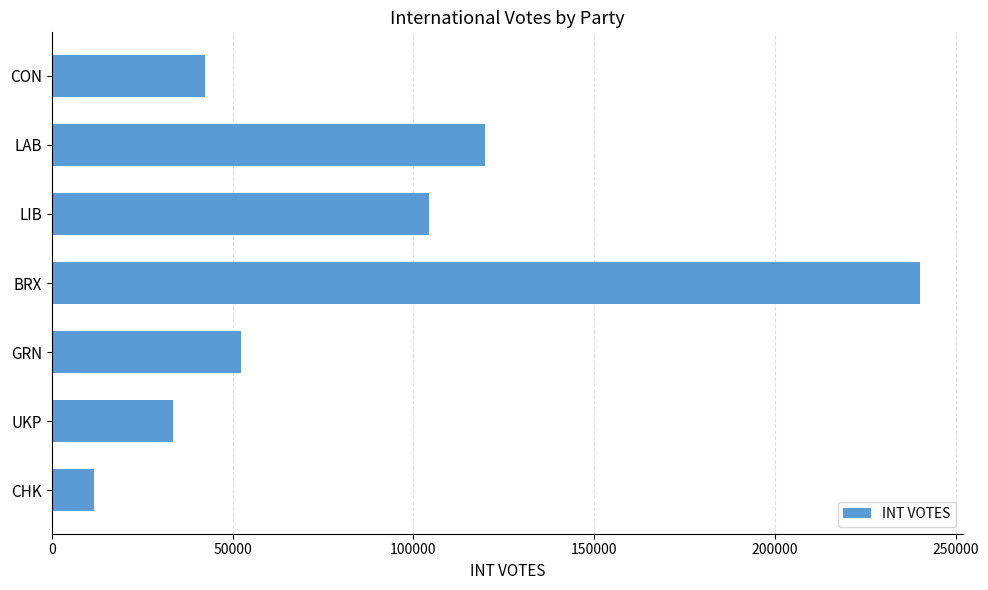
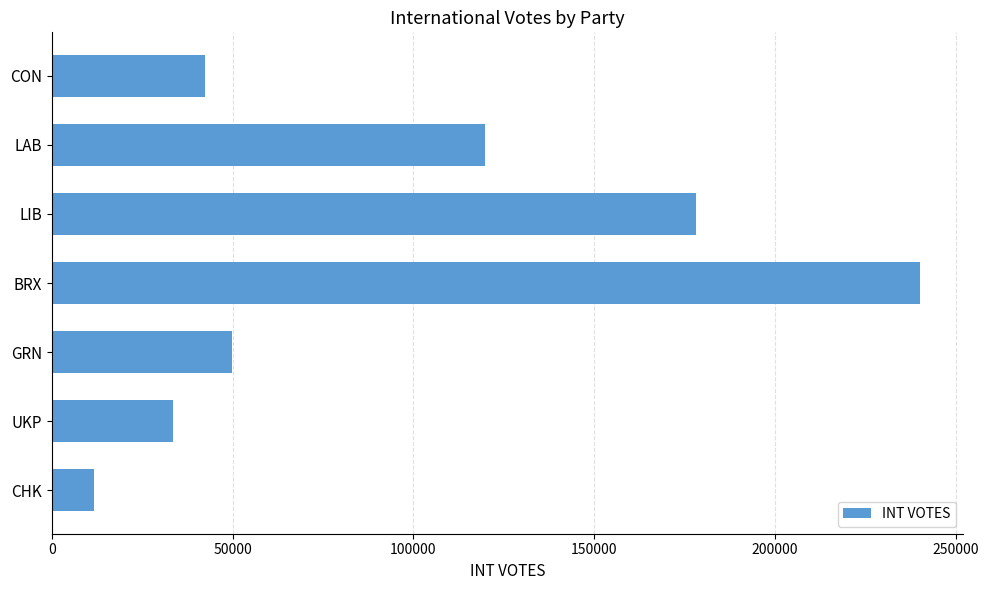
LIB: 104000 -> 178000
GRN: 52000 -> 50000
